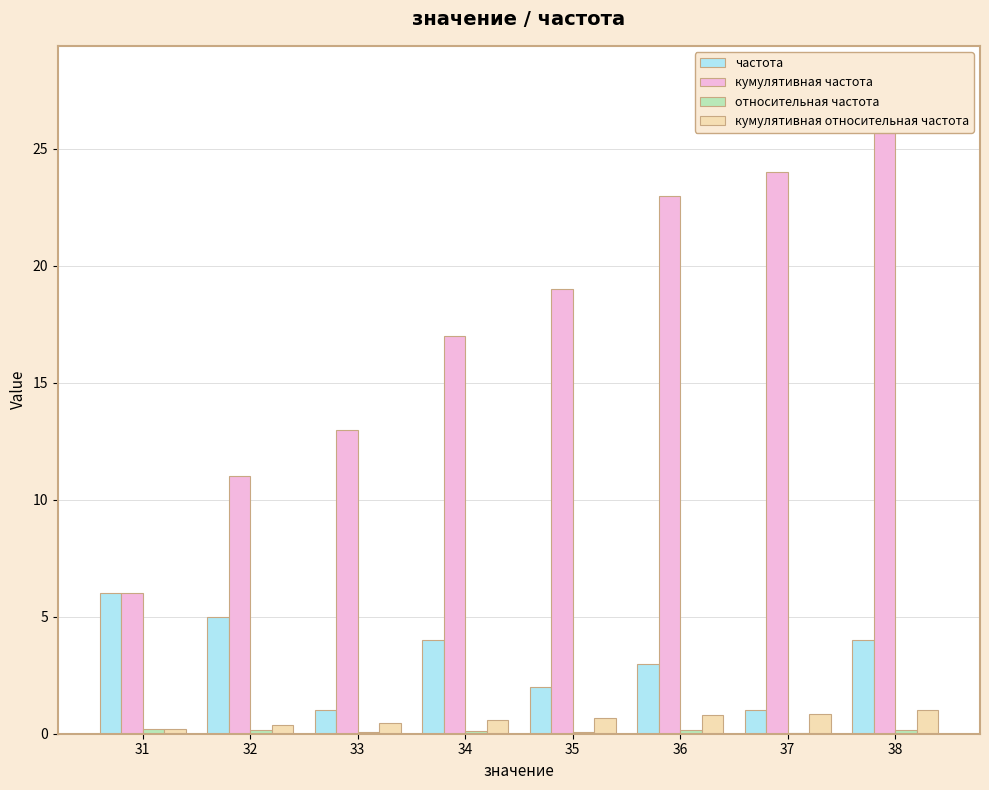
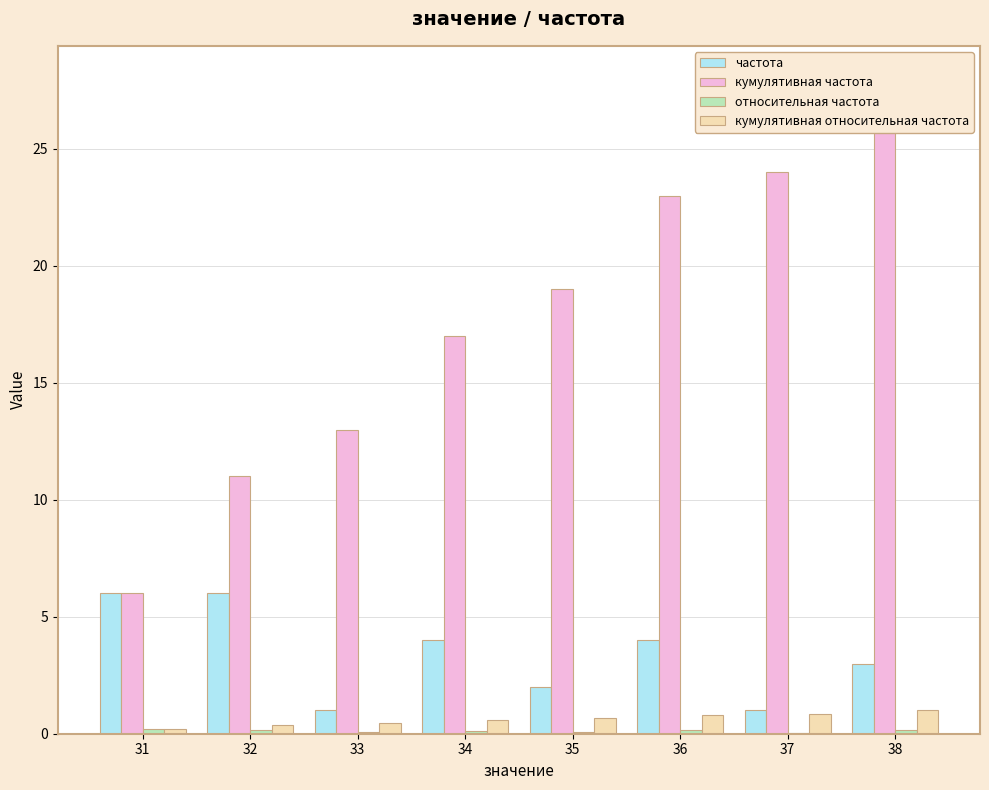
частота, 32: 5 -> 6
частота, 36: 3 -> 4
частота, 38: 4 -> 3
